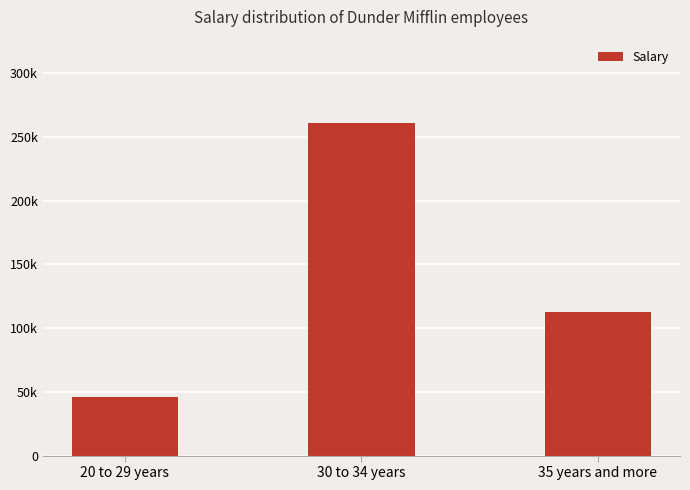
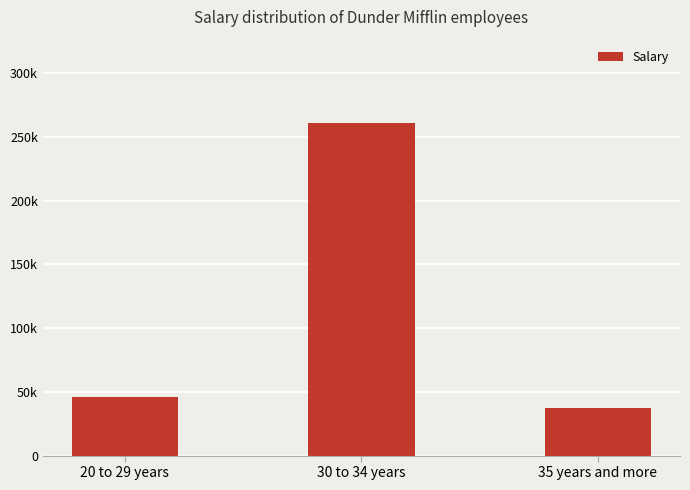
35 years and more: 113000 -> 38000
